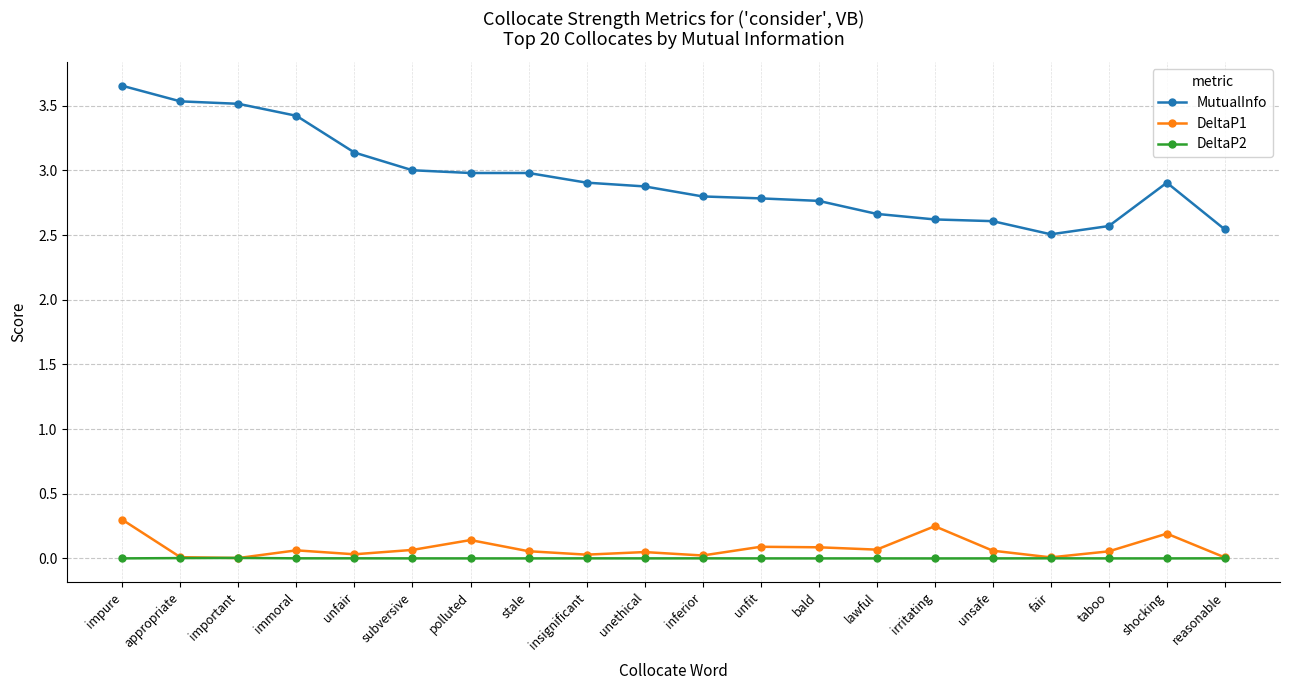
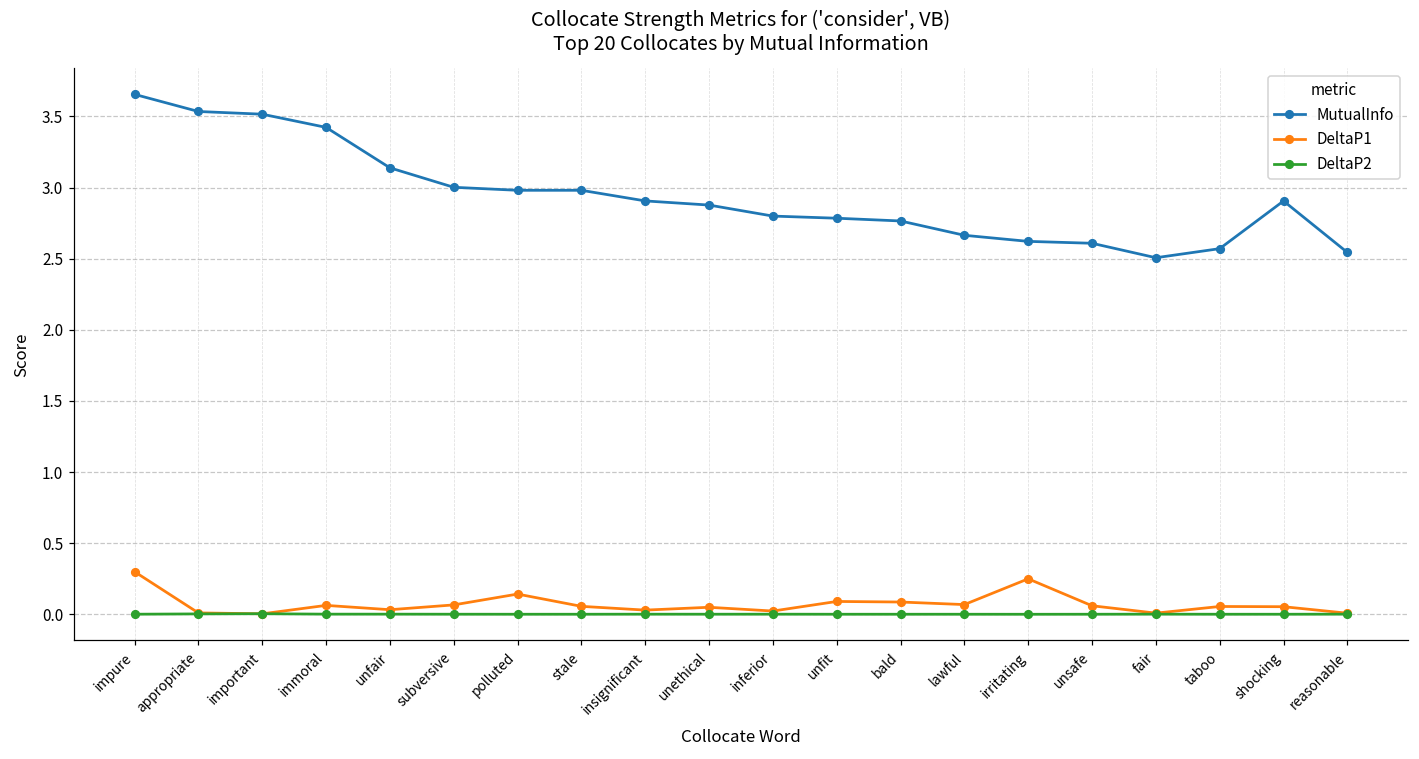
DeltaP1, shocking: 0.19 -> 0.05
